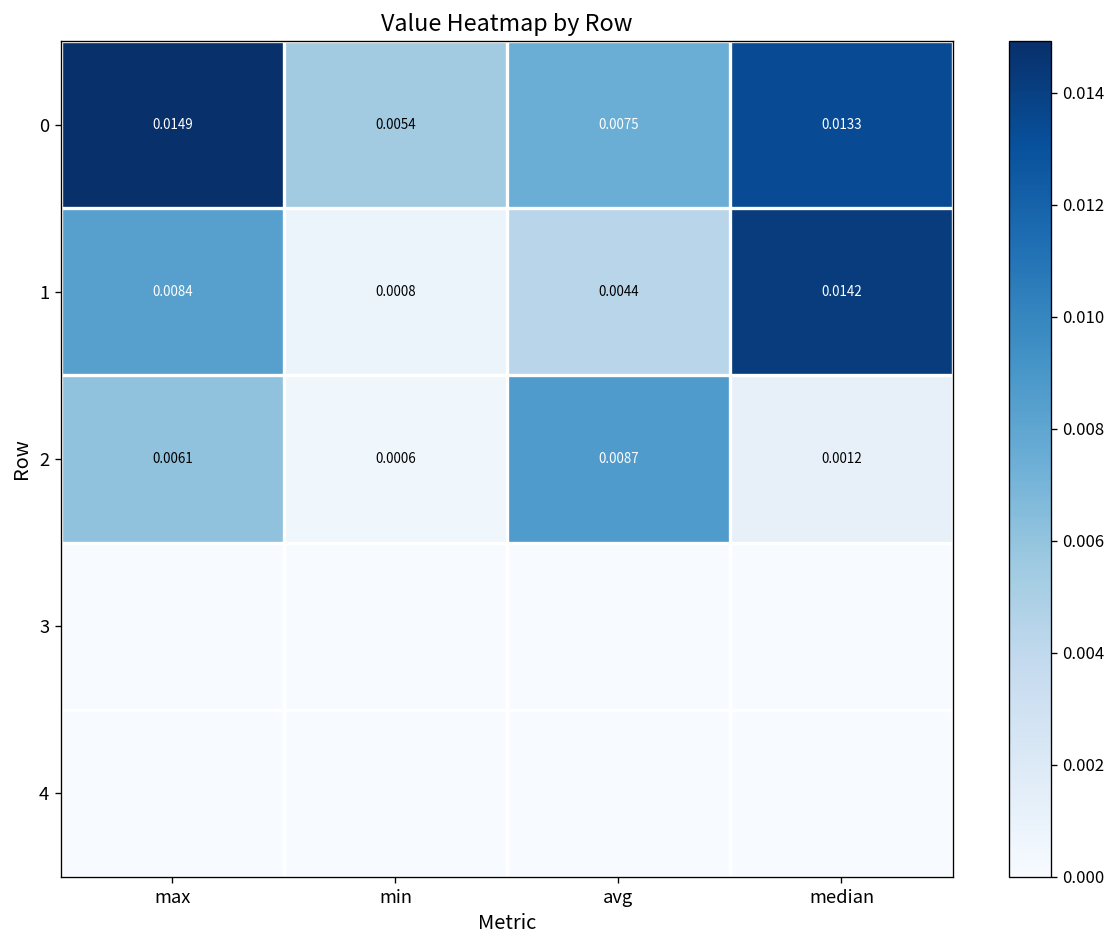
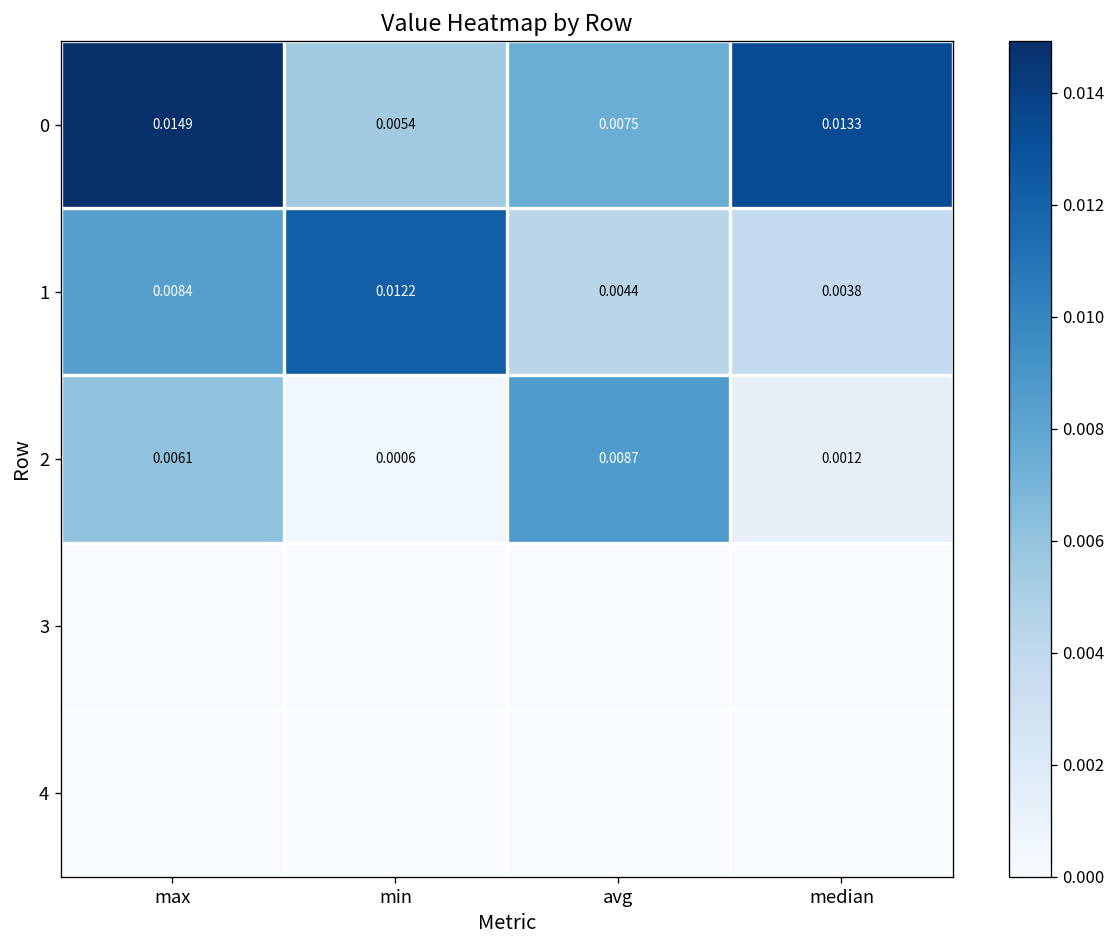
1, min: 0.0008 -> 0.0122
1, median: 0.0142 -> 0.0038
